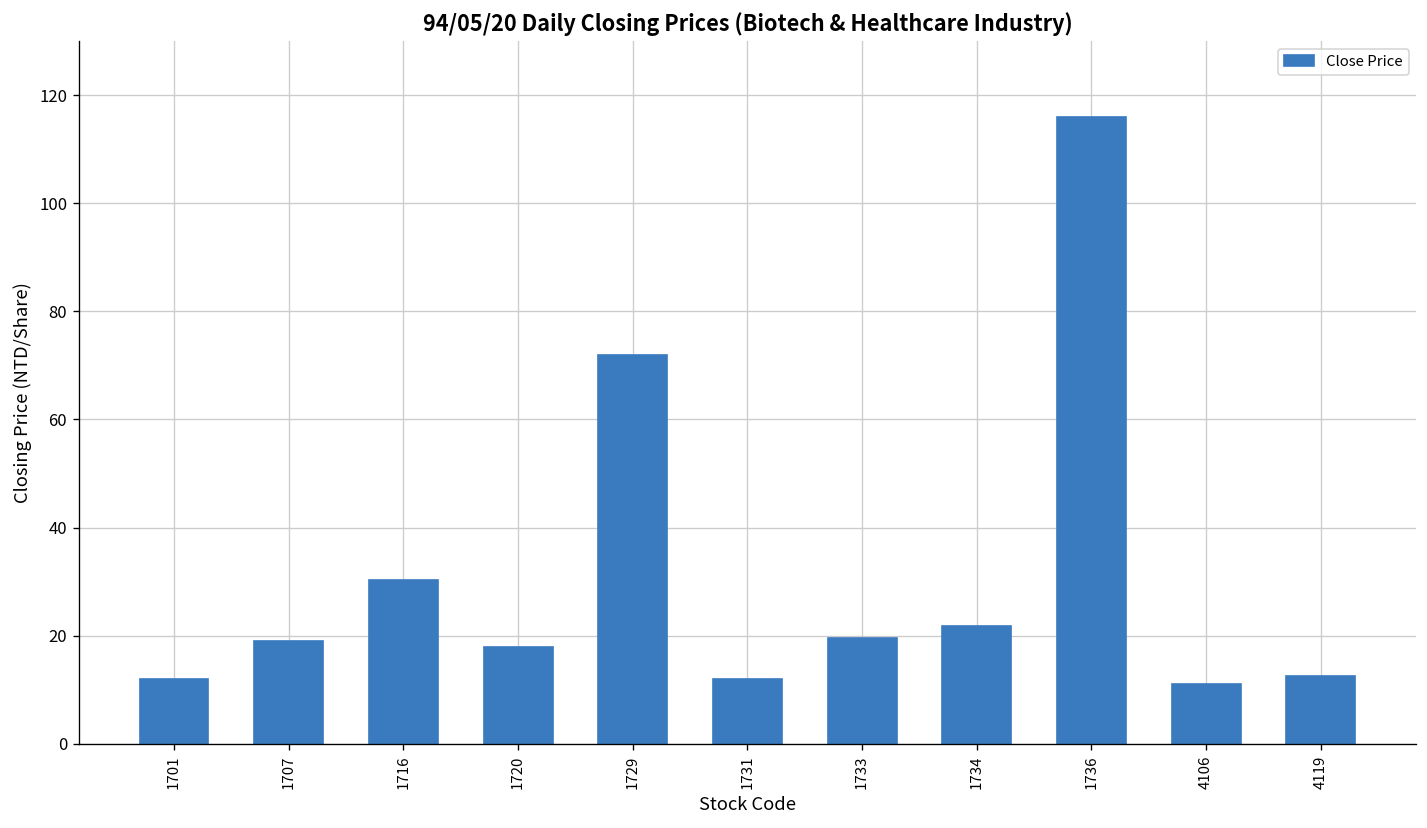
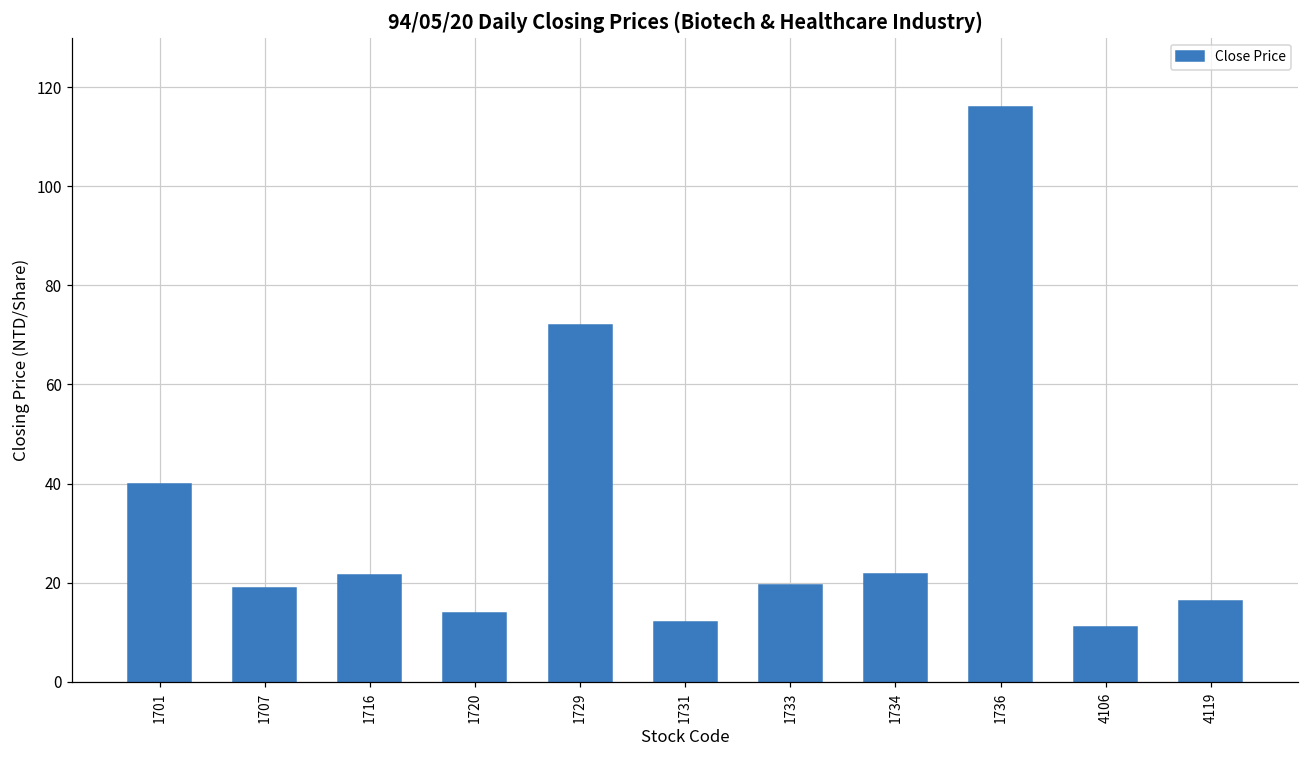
1701: 12 -> 40
1716: 30 -> 22
1720: 18 -> 14
4119: 13 -> 16
